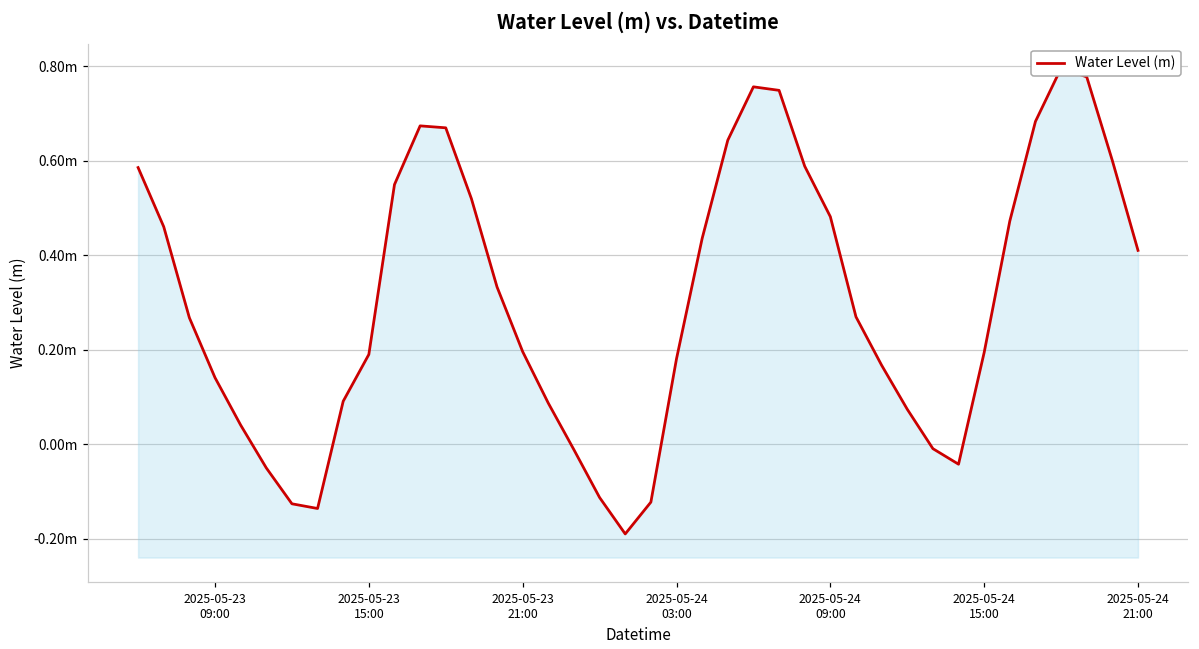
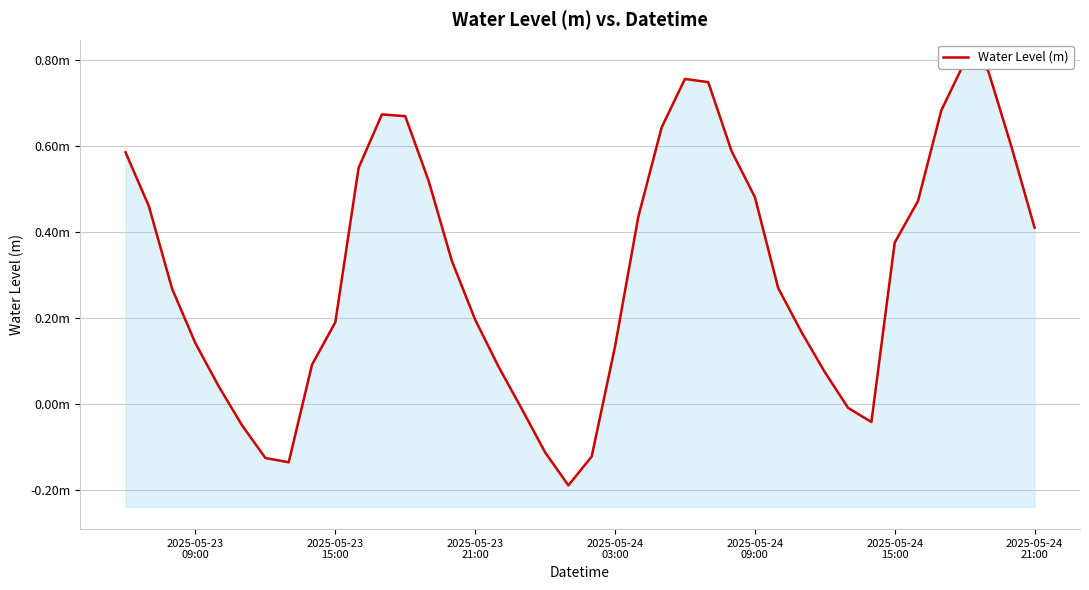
2025-05-24 03:00: 0.18m -> 0.13m
2025-05-24 15:00: 0.19m -> 0.37m
